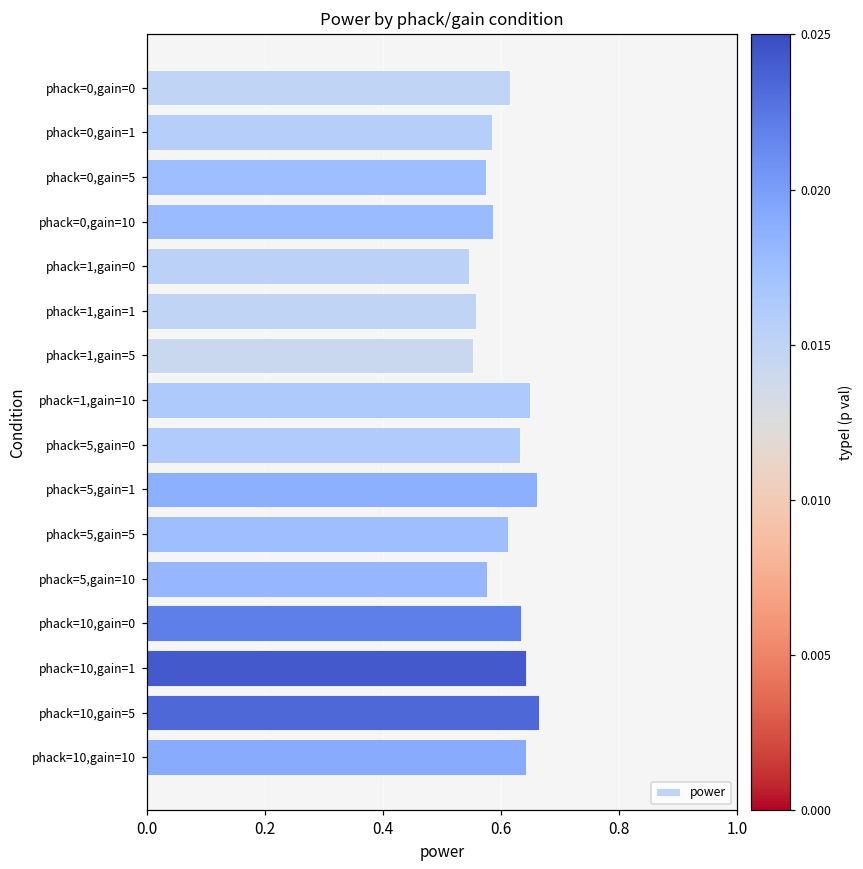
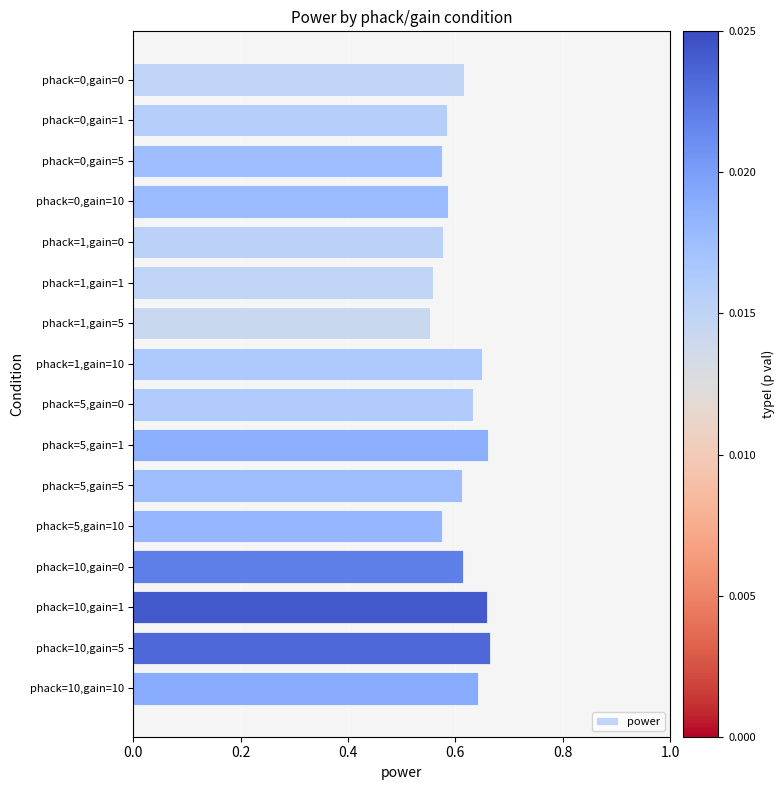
phack=1,gain=0: 0.55 -> 0.58
phack=10,gain=0: 0.63 -> 0.61
phack=10,gain=1: 0.64 -> 0.66
